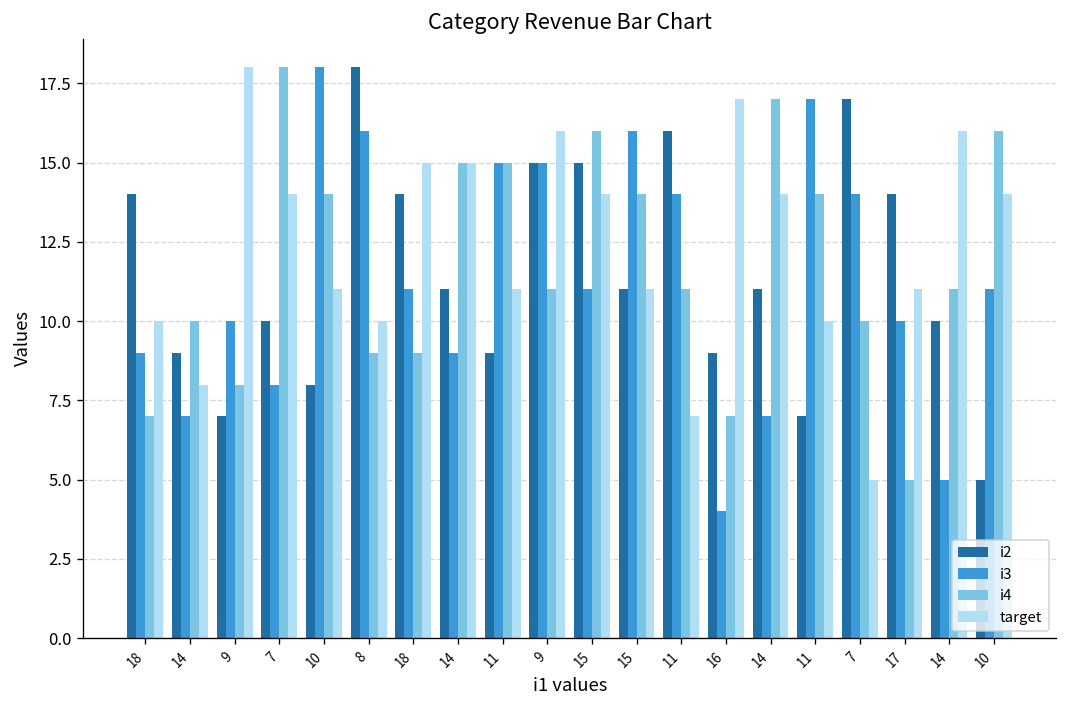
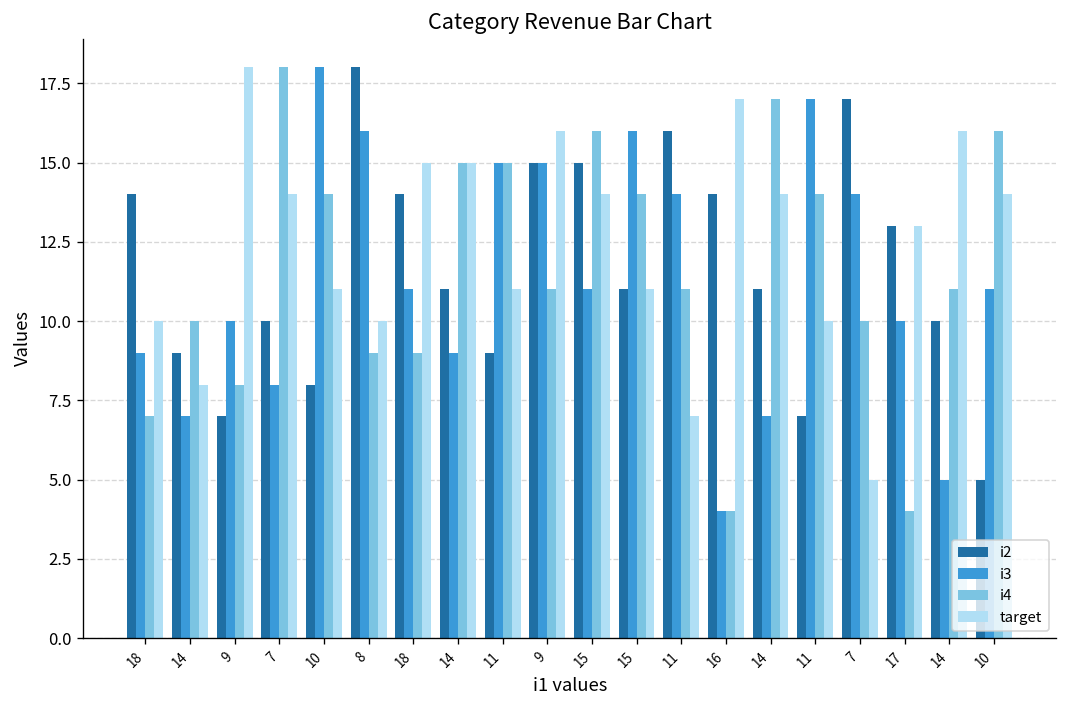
i2, 16: 9 -> 14
i4, 16: 7 -> 4
i2, 17: 14 -> 13
i4, 17: 5 -> 4
target, 17: 11 -> 13
